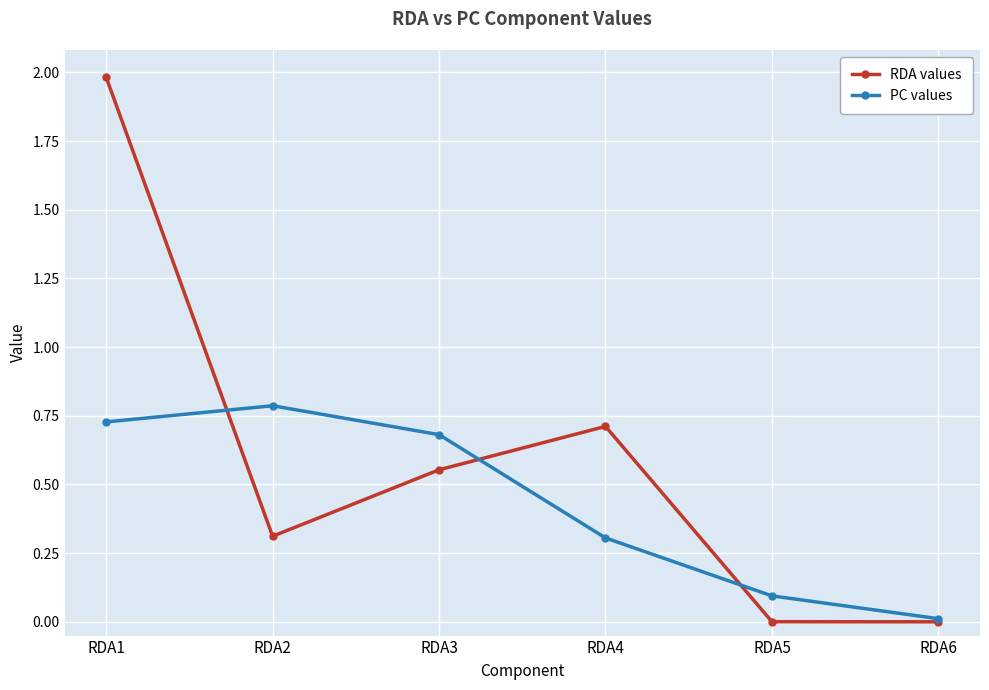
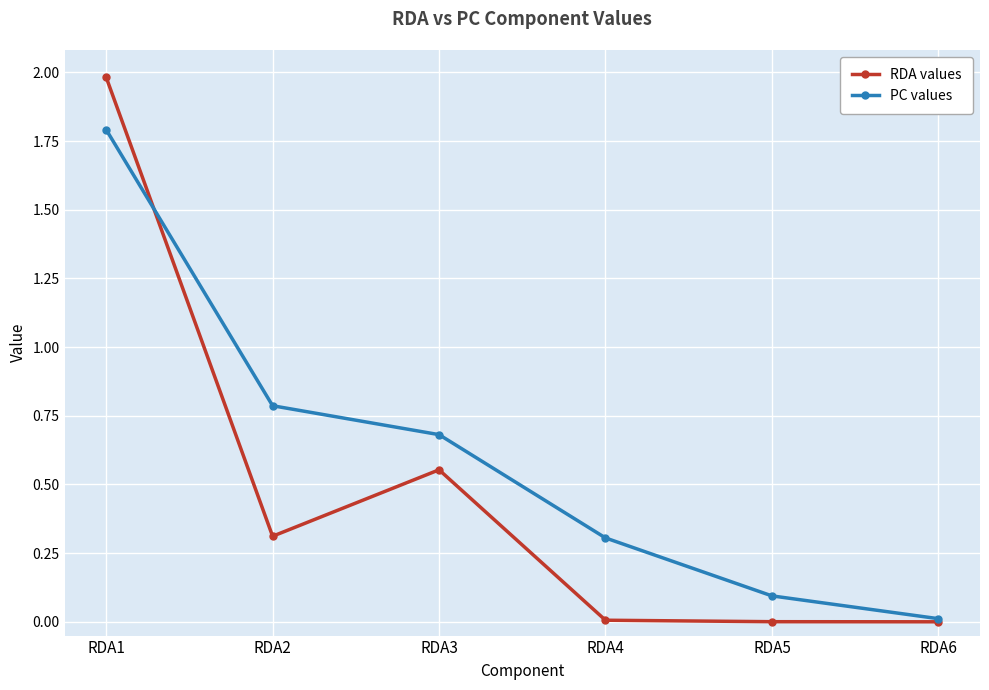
PC values, RDA1: 0.73 -> 1.79
RDA values, RDA4: 0.71 -> 0.01
